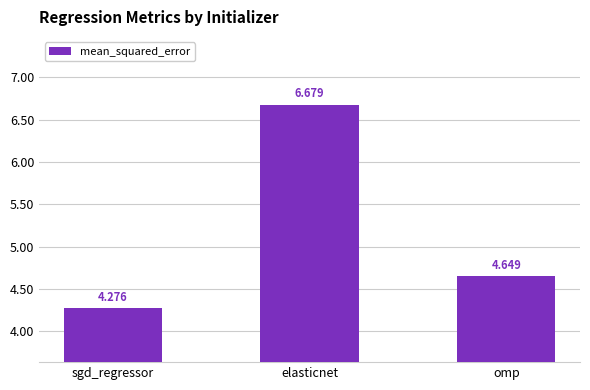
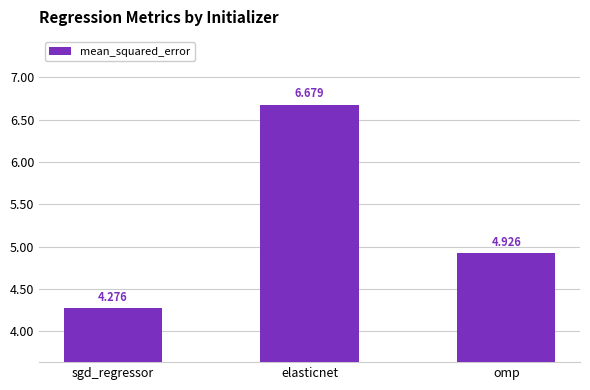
omp: 4.649 -> 4.926
